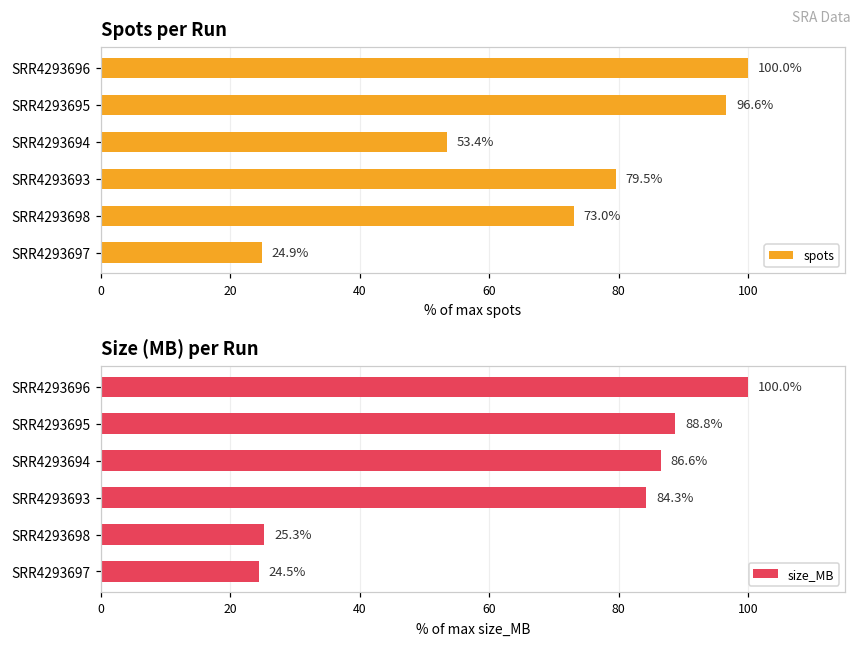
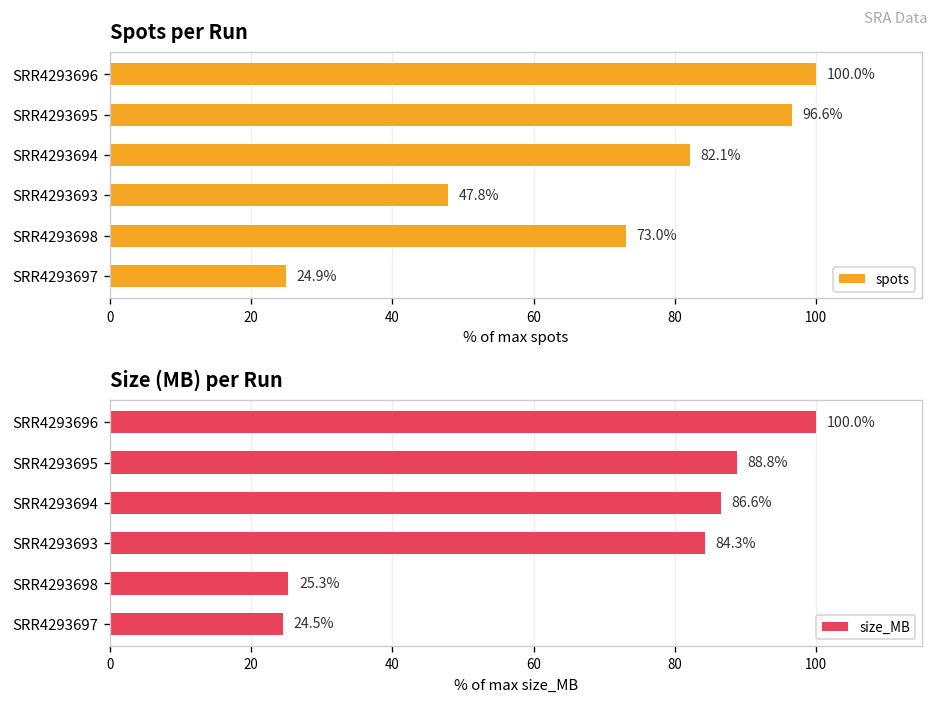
Spots per Run, SRR4293694: 53.4% -> 82.1%
Spots per Run, SRR4293693: 79.5% -> 47.8%
